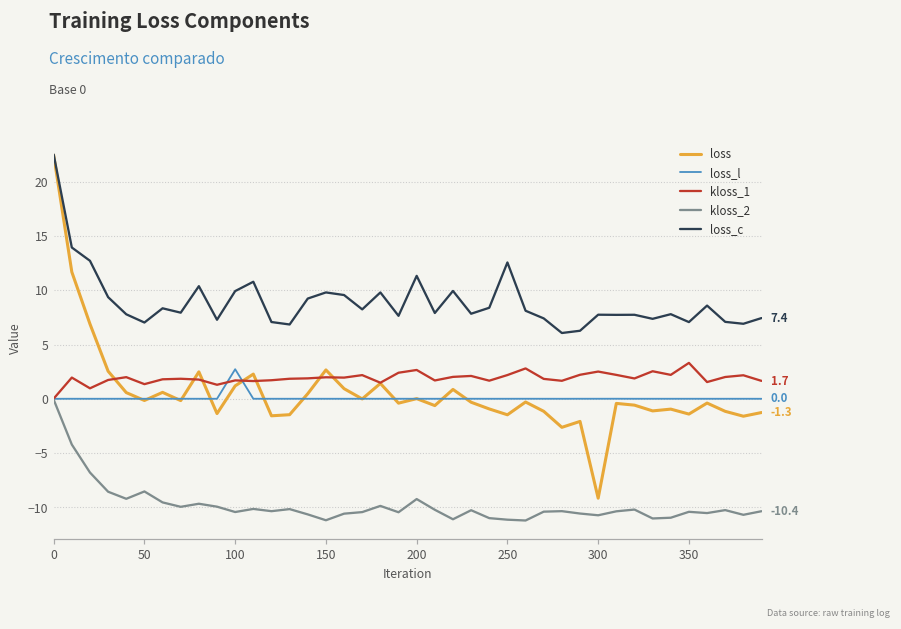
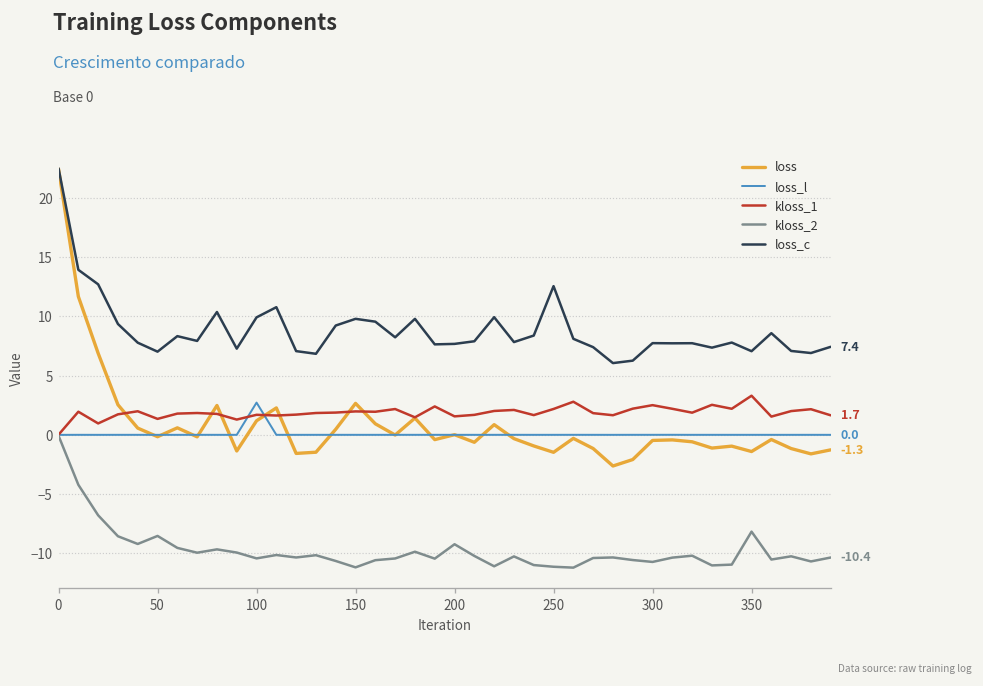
kloss_1, 200: 3 -> 2
loss_c, 200: 11 -> 8
loss, 300: -9 -> 0
kloss_2, 350: -10 -> -8
